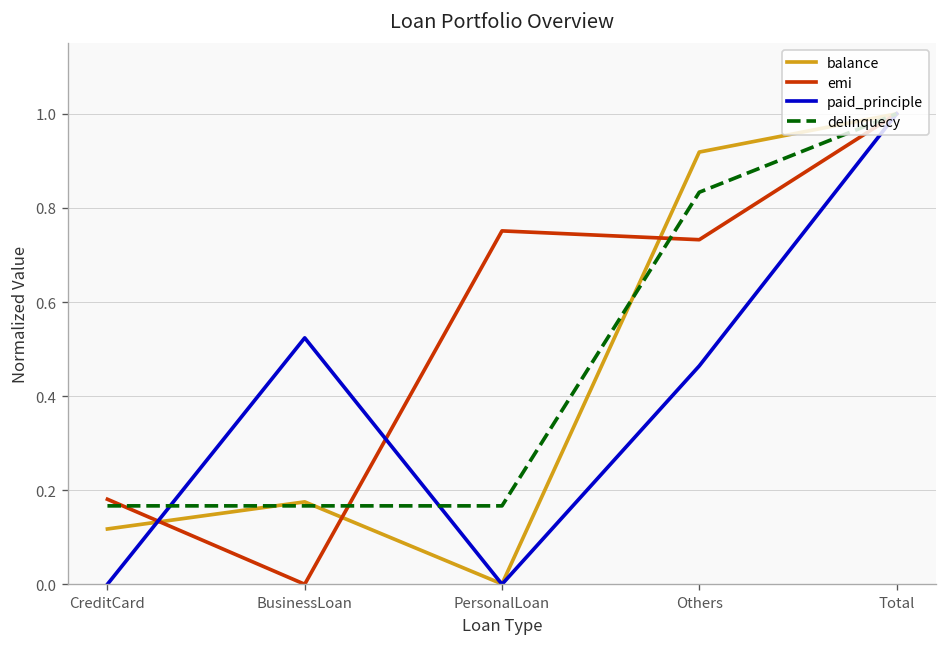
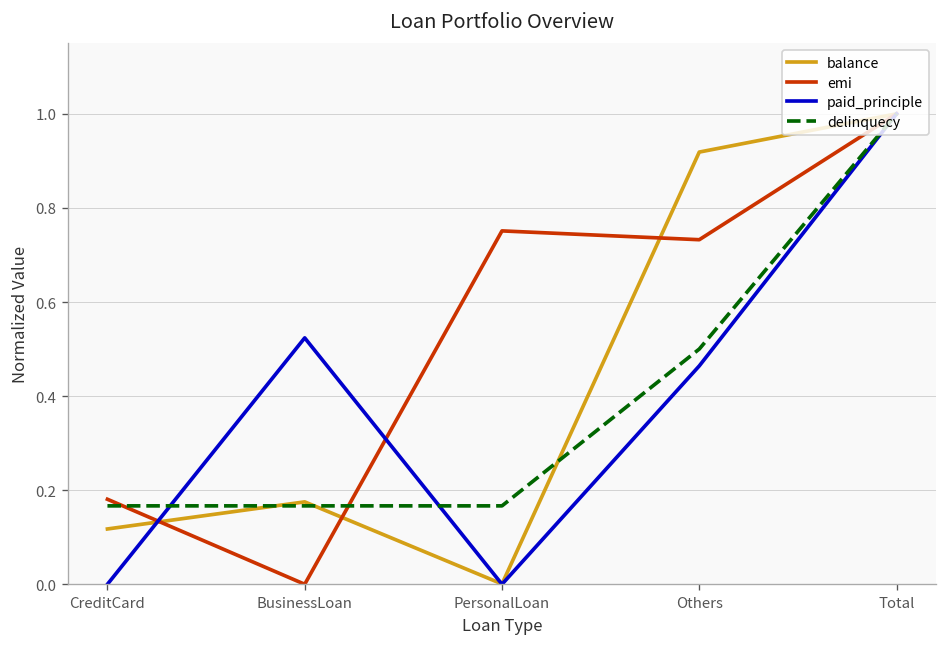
delinquecy, Others: 0.83 -> 0.50
